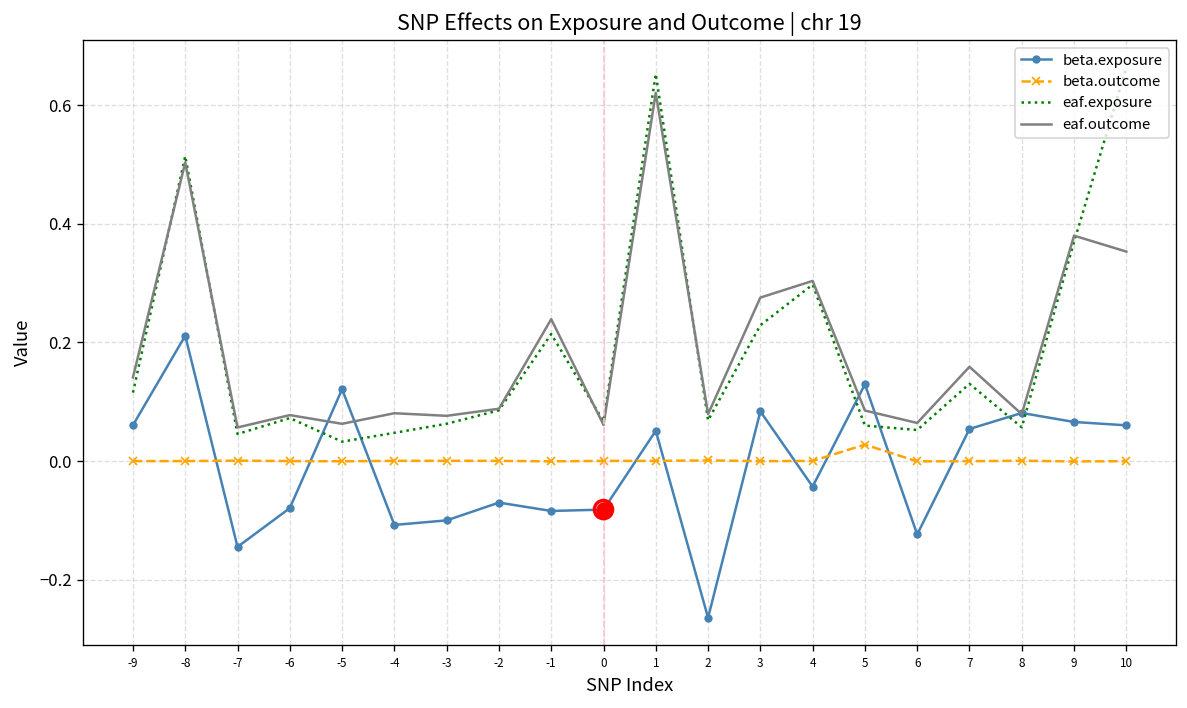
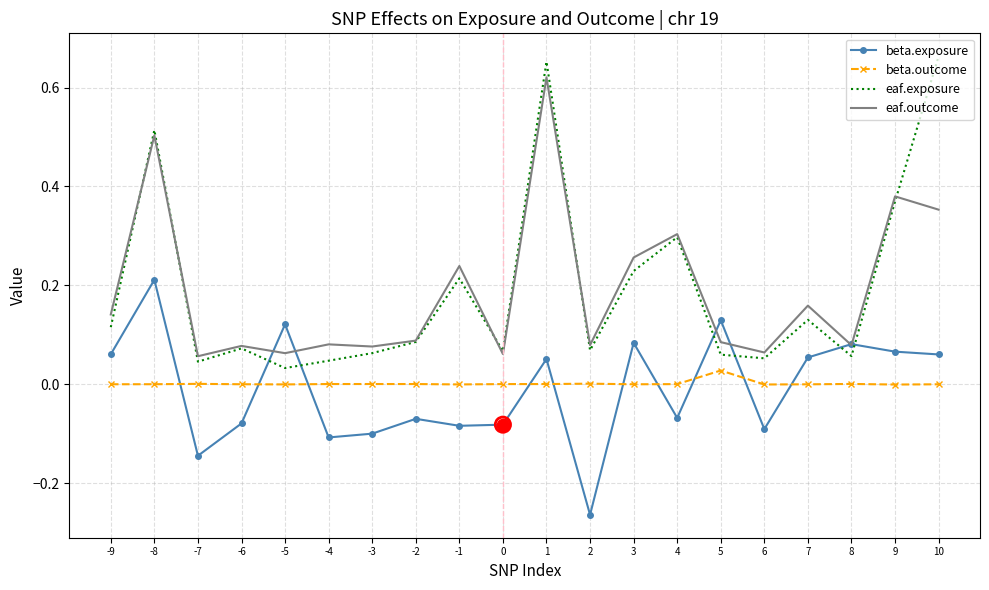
eaf.outcome, 3: 0.28 -> 0.26
beta.exposure, 4: -0.04 -> -0.07
beta.exposure, 6: -0.12 -> -0.09
